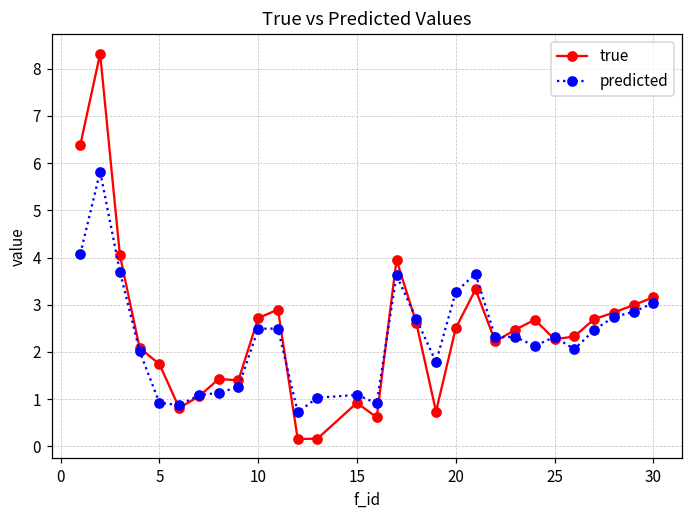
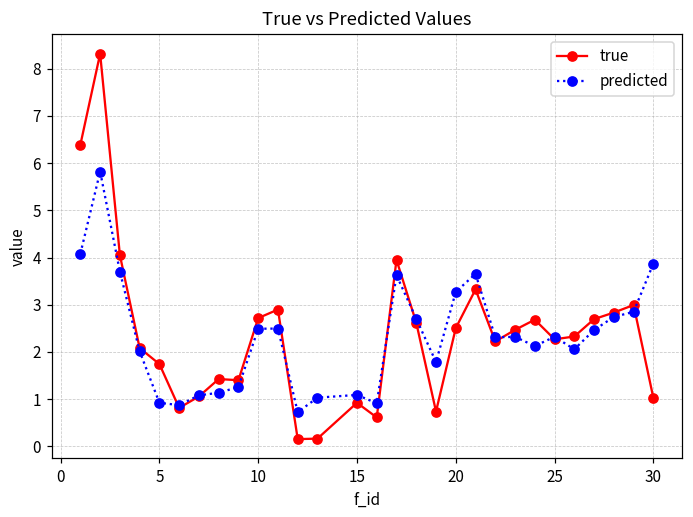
true, 30: 3.2 -> 1.0
predicted, 30: 3.0 -> 3.9
